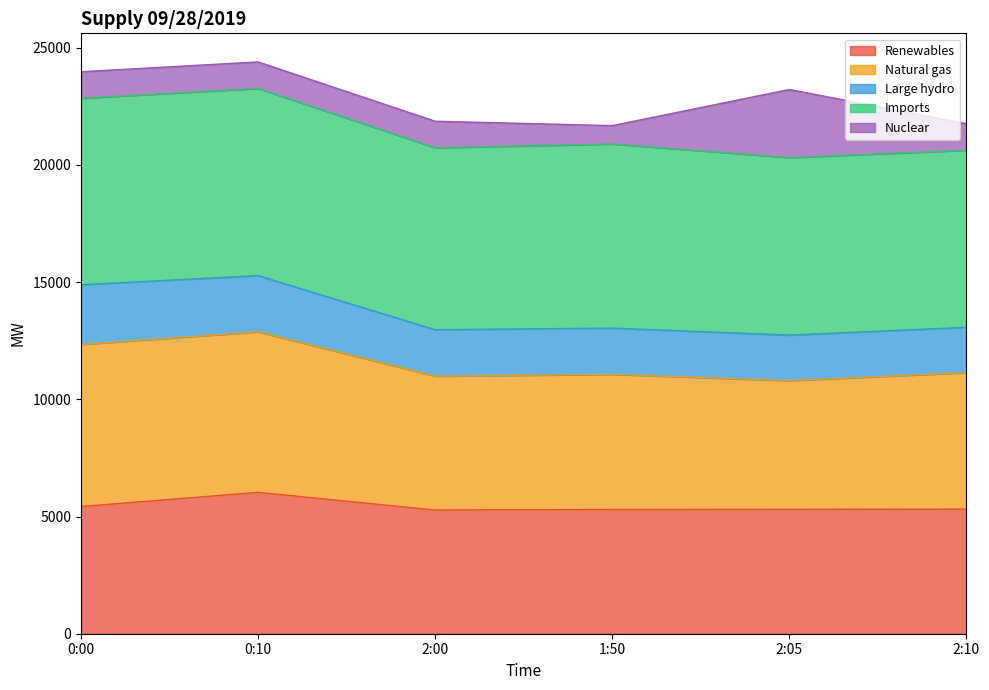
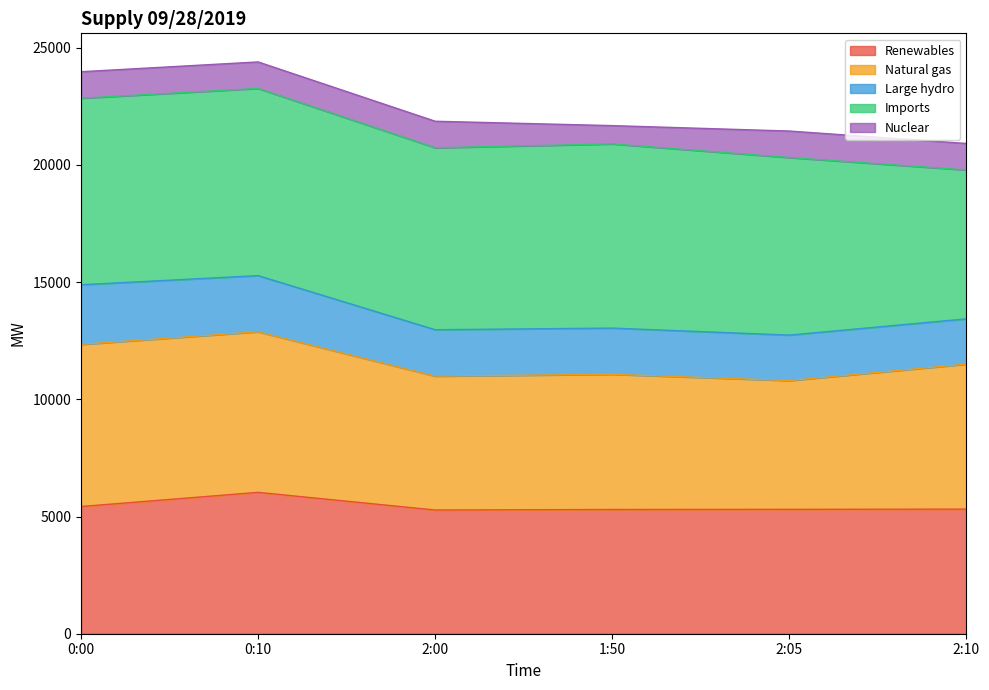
Nuclear, 2:05: 2900 -> 1100
Natural gas, 2:10: 5800 -> 6200
Imports, 2:10: 7600 -> 6400
